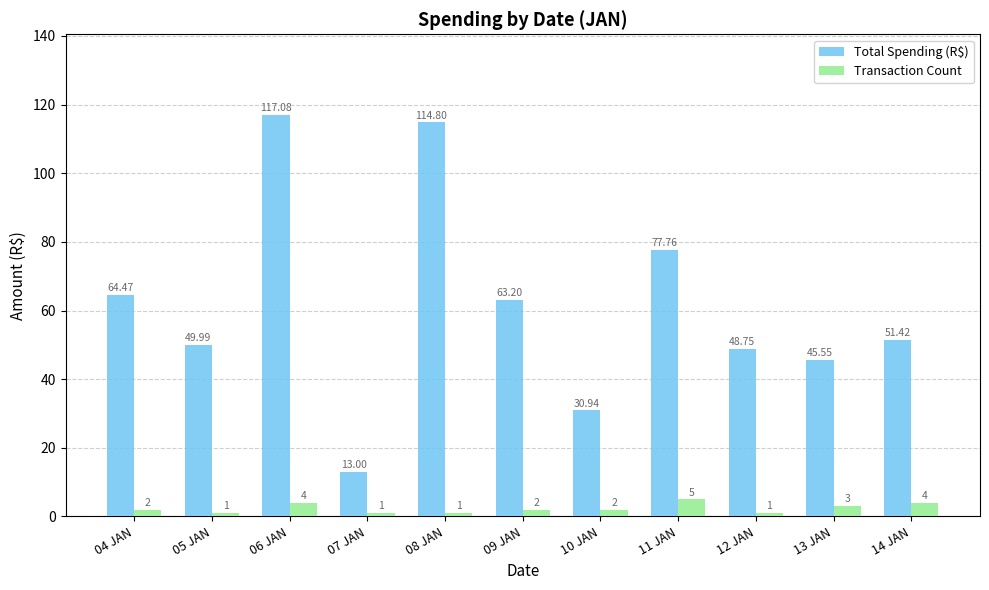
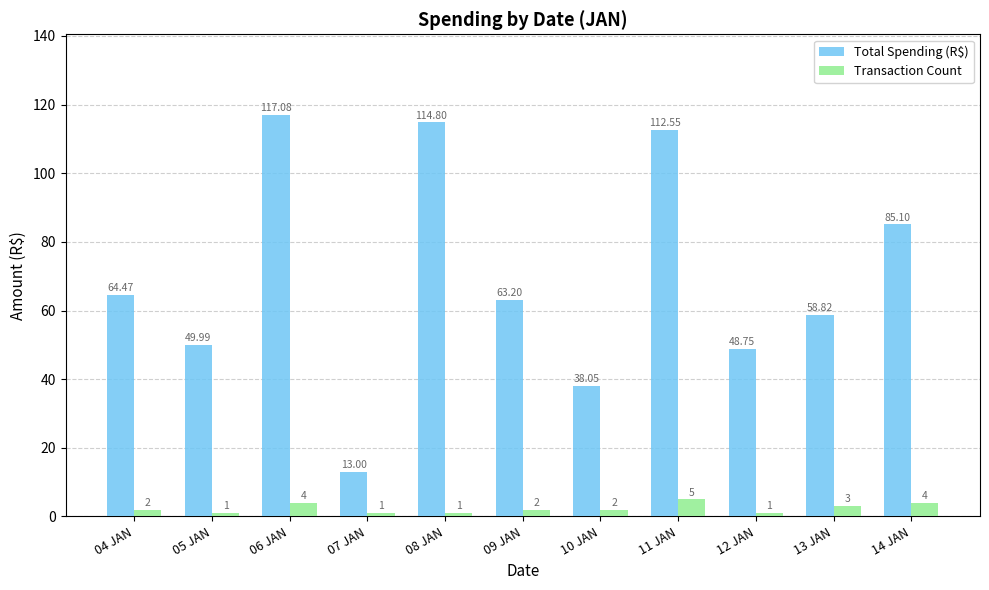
Total Spending (R$), 10 JAN: 30.94 -> 38.05
Total Spending (R$), 11 JAN: 77.76 -> 112.55
Total Spending (R$), 13 JAN: 45.55 -> 58.82
Total Spending (R$), 14 JAN: 51.42 -> 85.10
